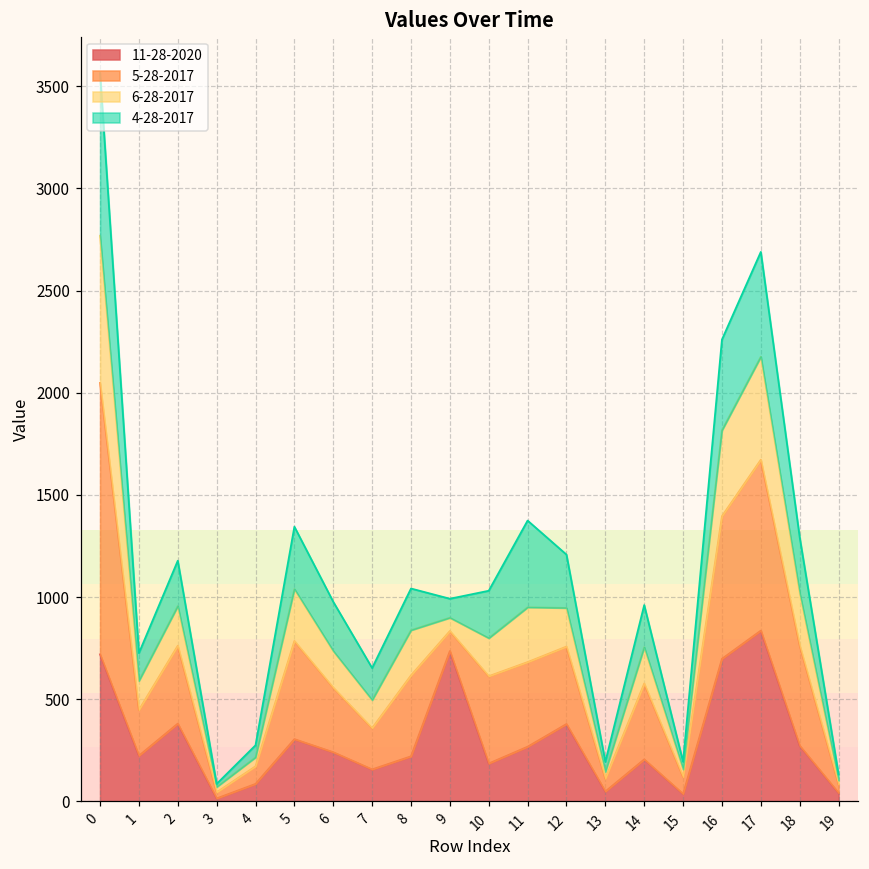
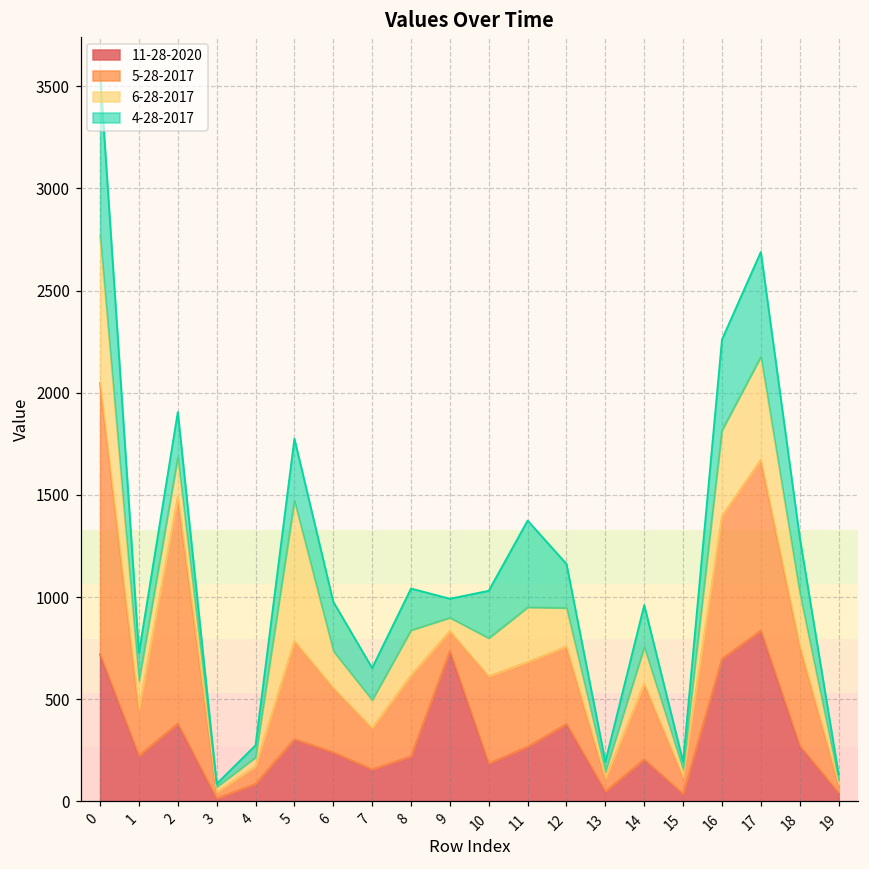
5-28-2017, 2: 380 -> 1110
6-28-2017, 5: 250 -> 680
4-28-2017, 12: 260 -> 220
